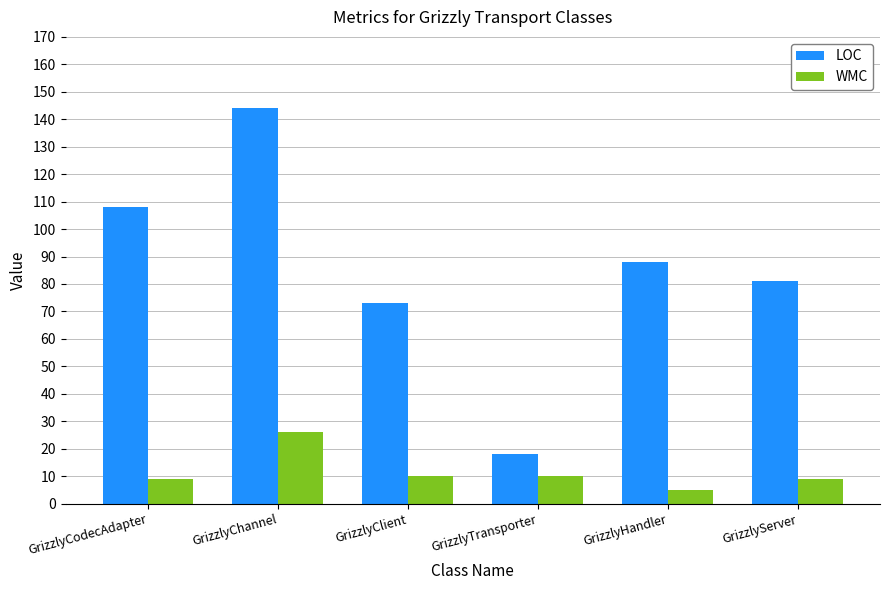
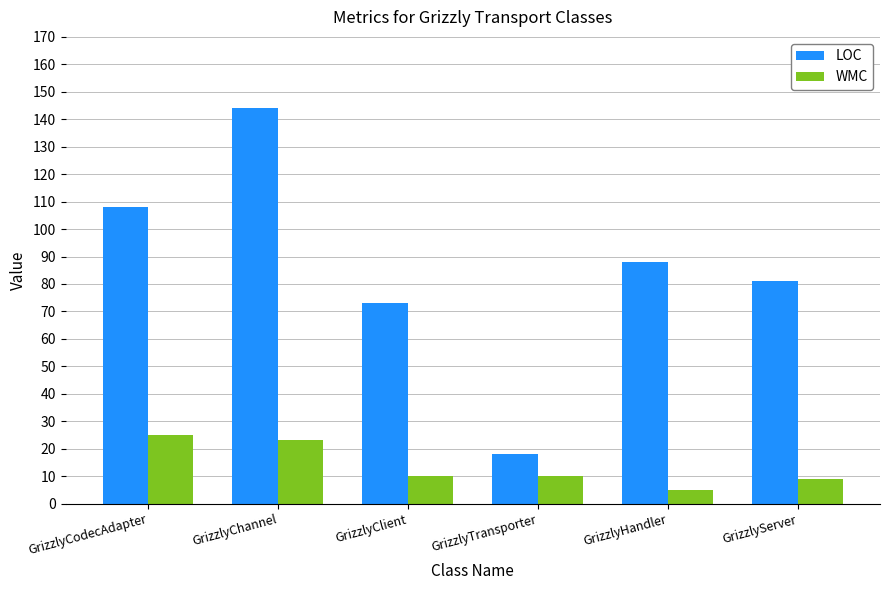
WMC, GrizzlyCodecAdapter: 9 -> 25
WMC, GrizzlyChannel: 26 -> 23
